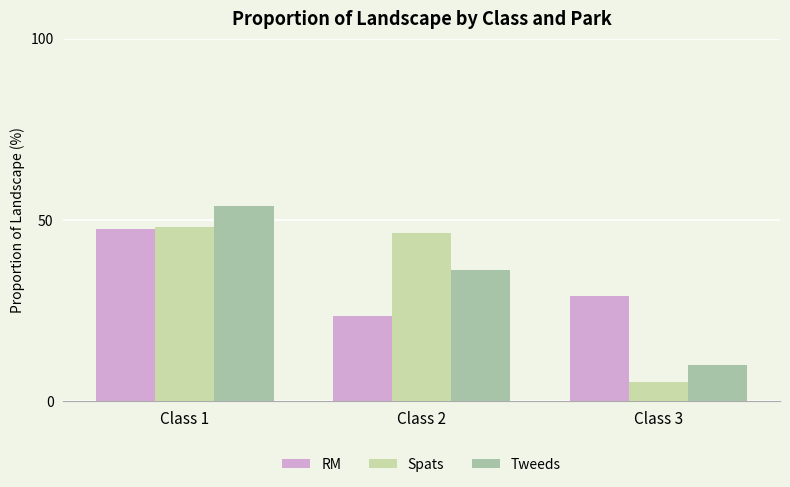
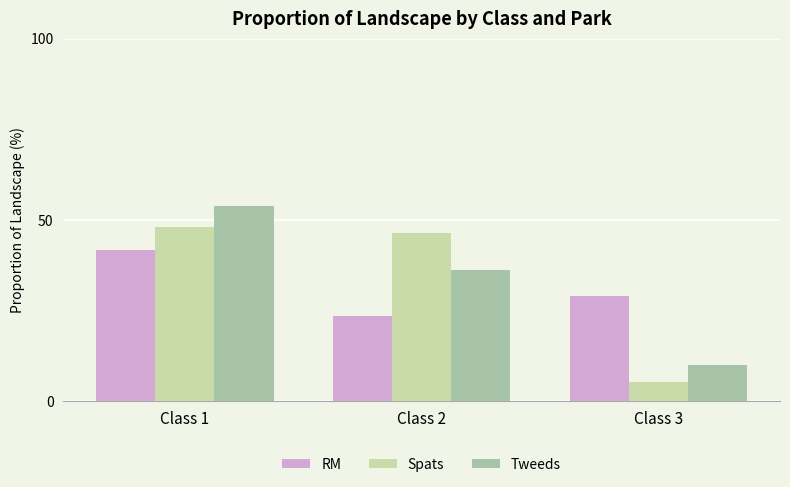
RM, Class 1: 47 -> 42
